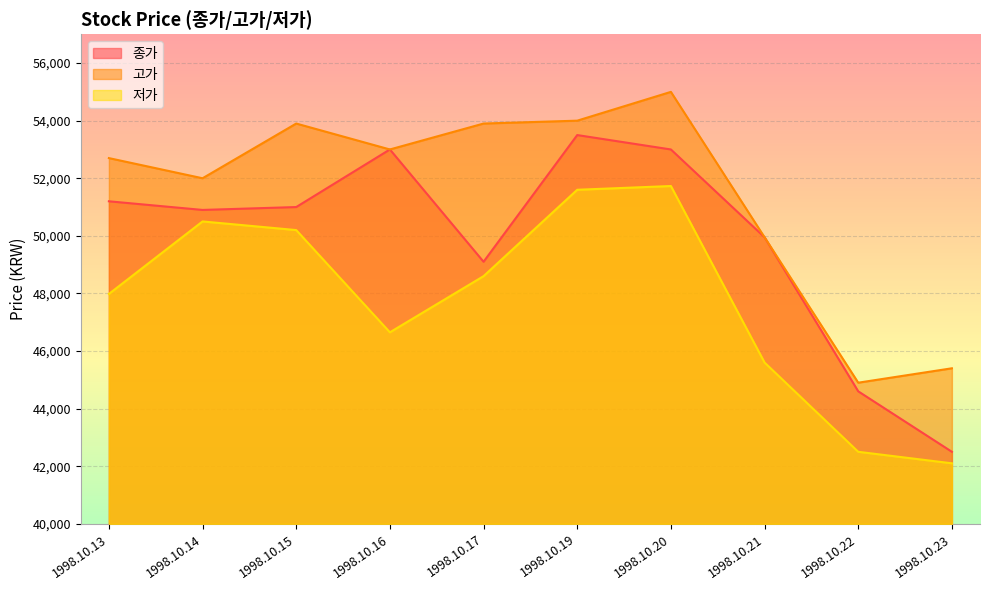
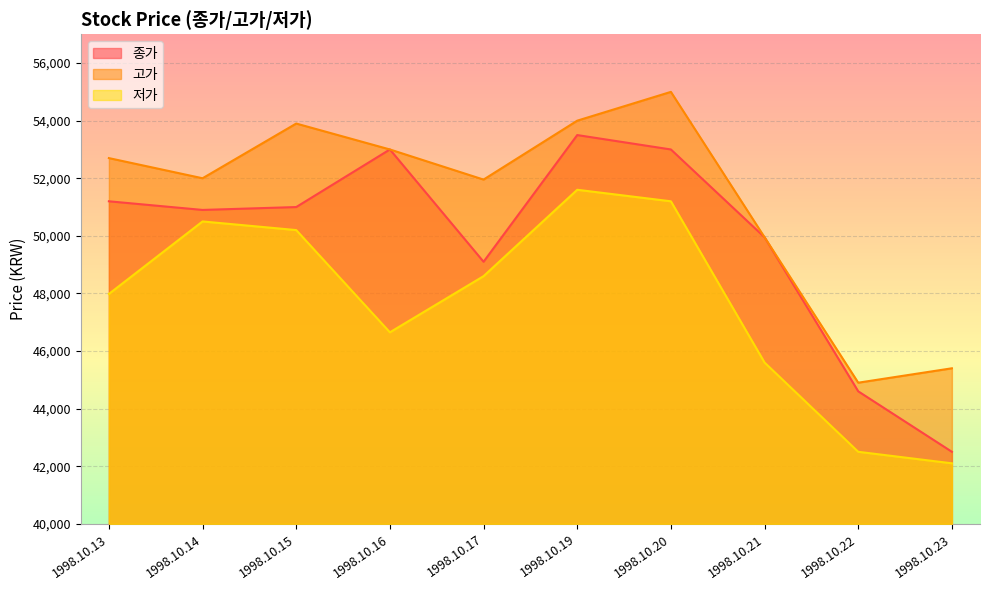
고가, 1998.10.17: 53,900 -> 52,000
저가, 1998.10.20: 51,700 -> 51,200
